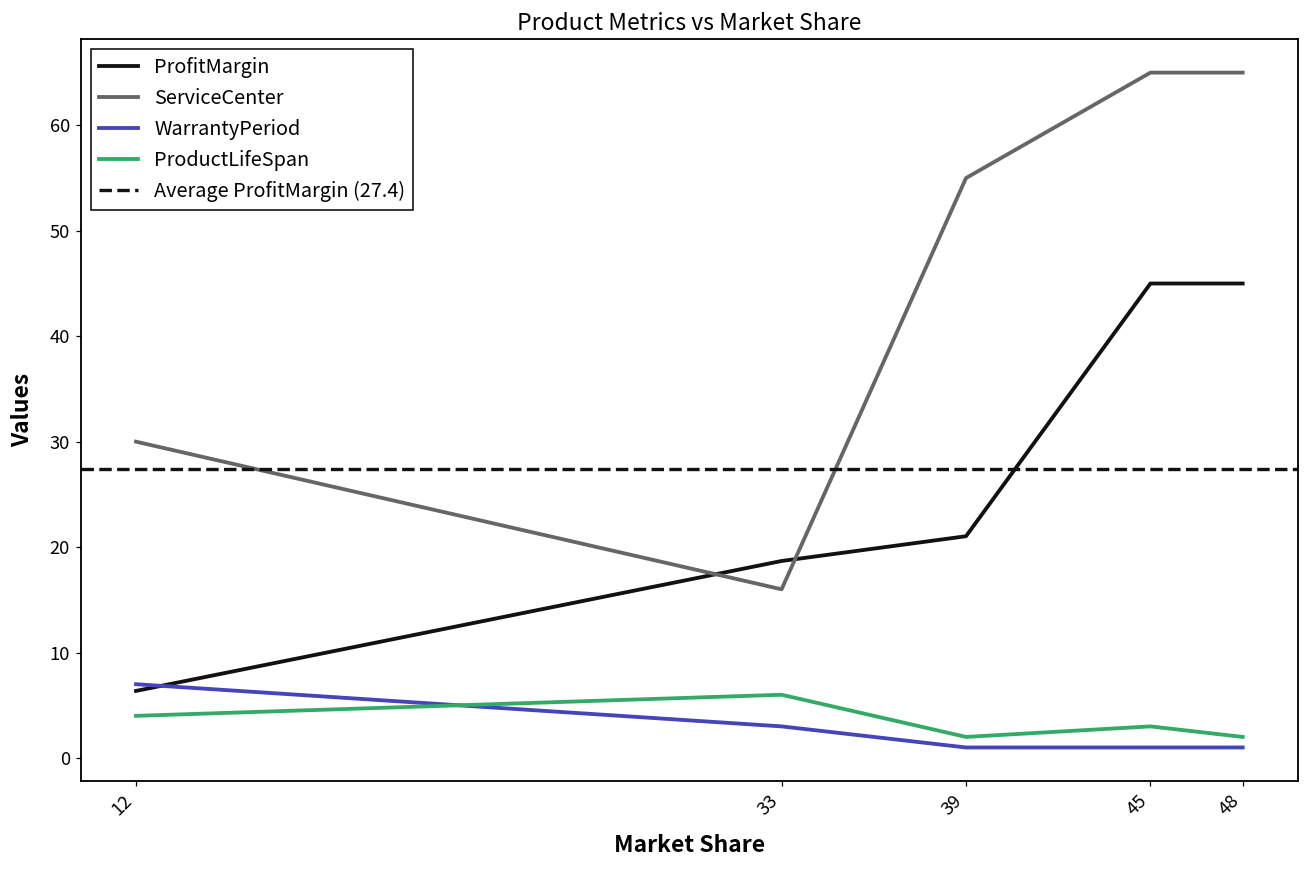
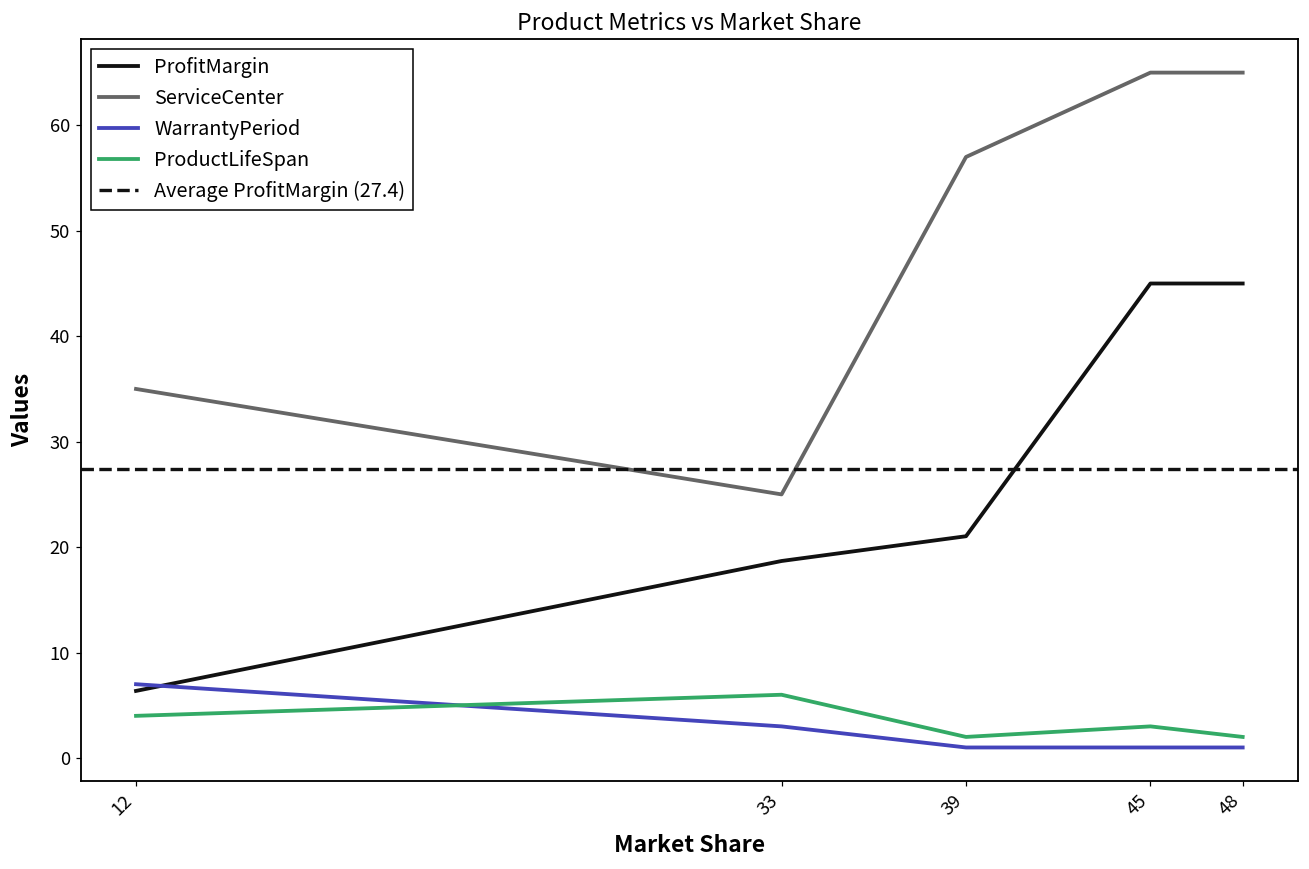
ServiceCenter, 12: 30 -> 35
ServiceCenter, 33: 16 -> 25
ServiceCenter, 39: 55 -> 57
